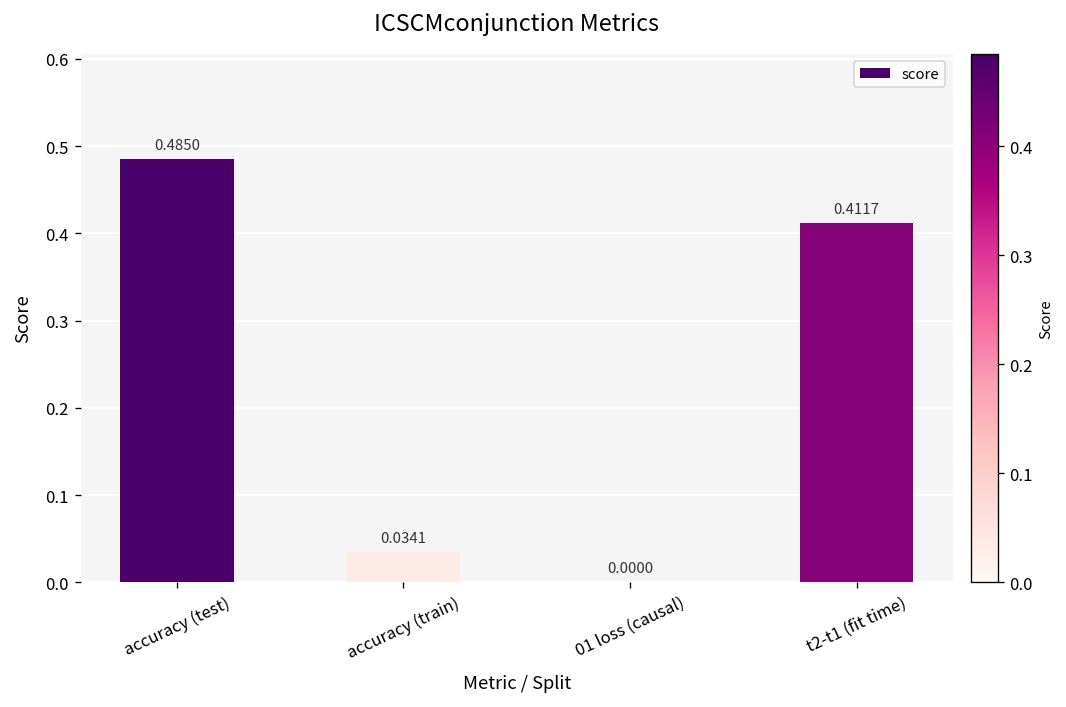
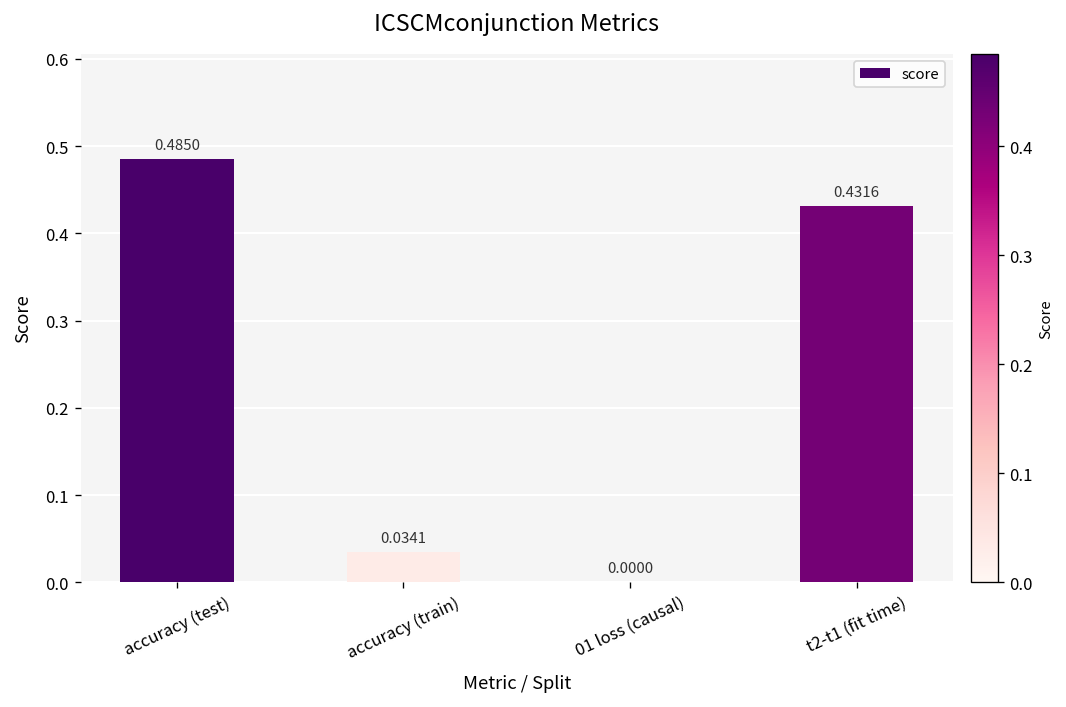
t2-t1 (fit time): 0.4117 -> 0.4316
